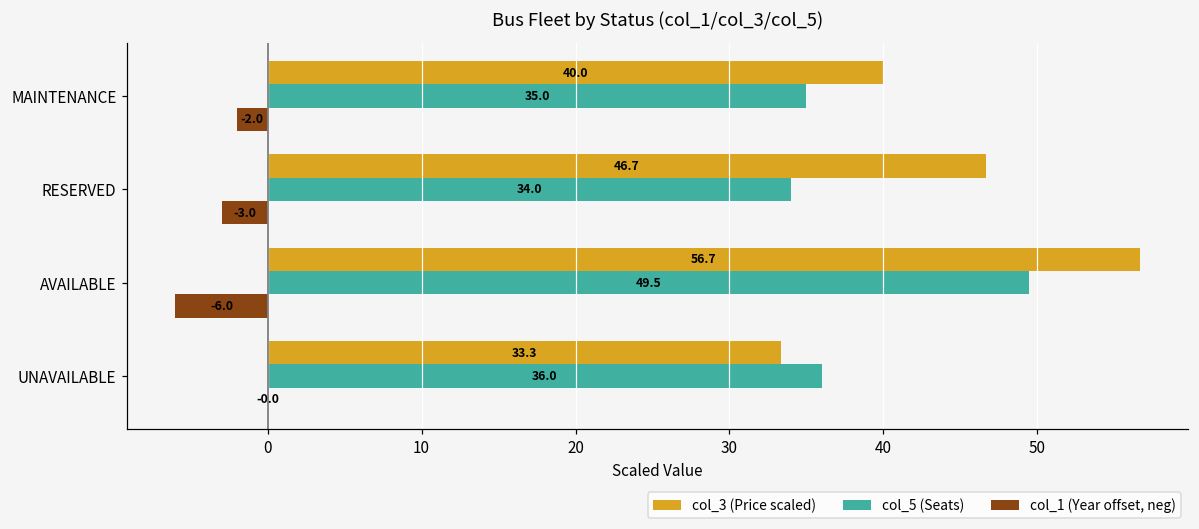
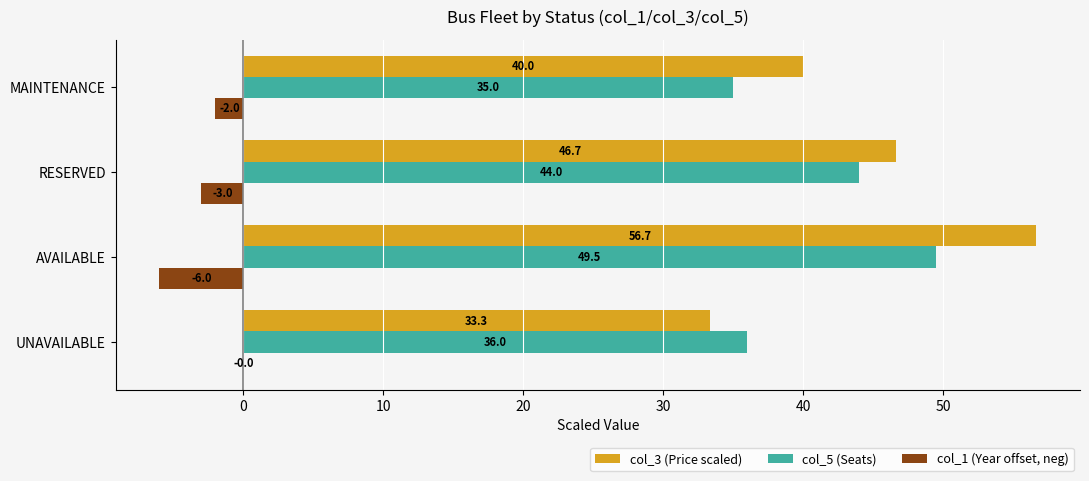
col_5 (Seats), RESERVED: 34.0 -> 44.0
